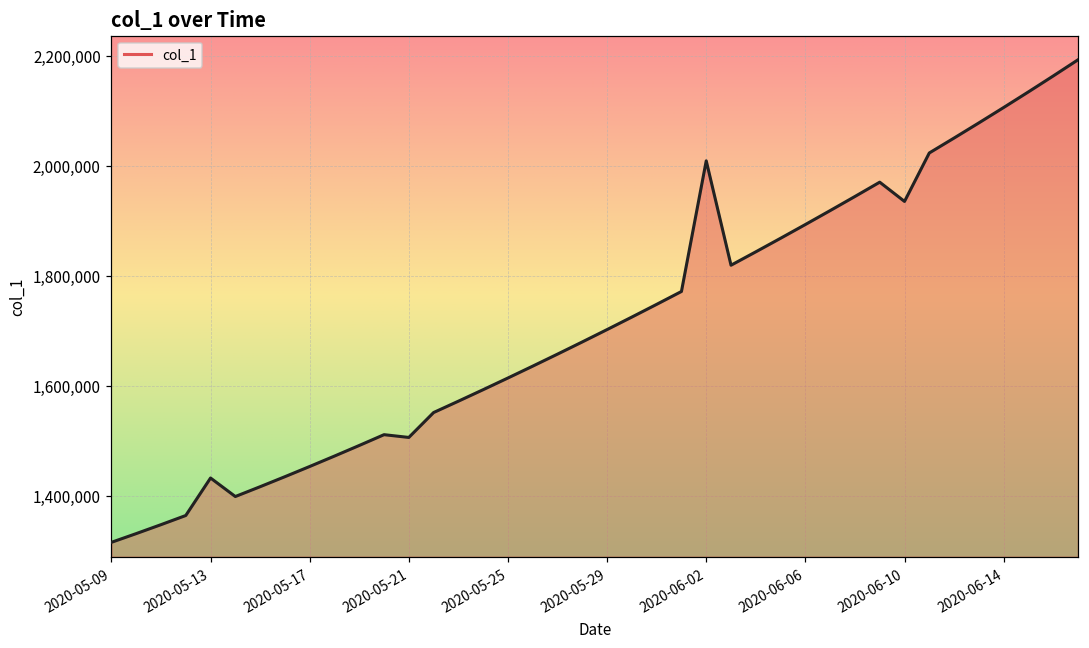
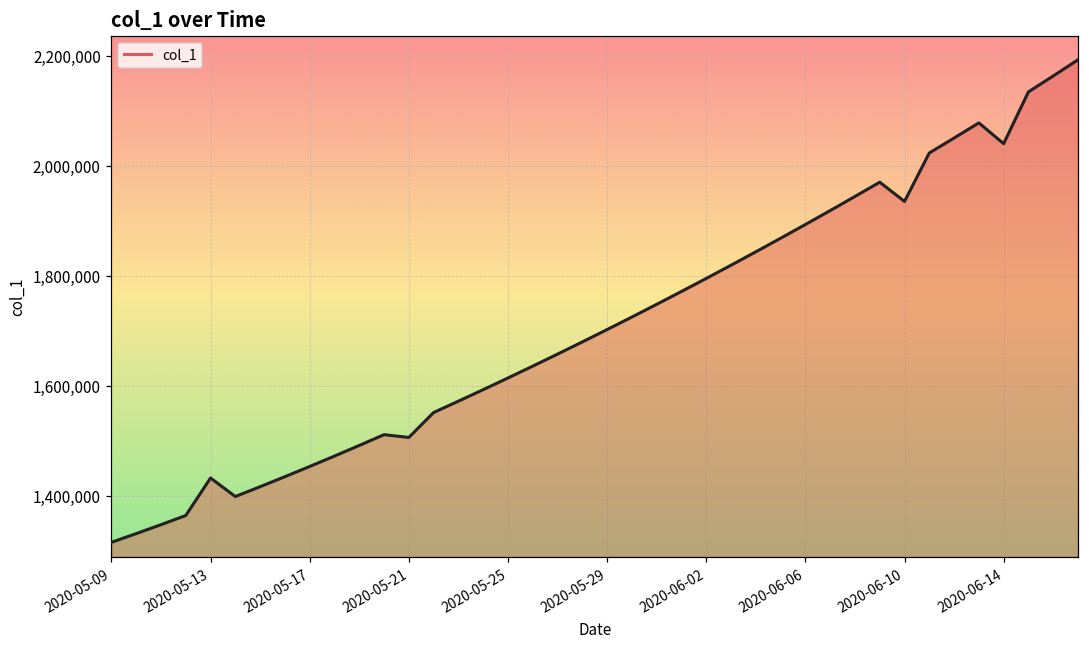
2020-06-02: 2,010,000 -> 1,790,000
2020-06-14: 2,110,000 -> 2,040,000
